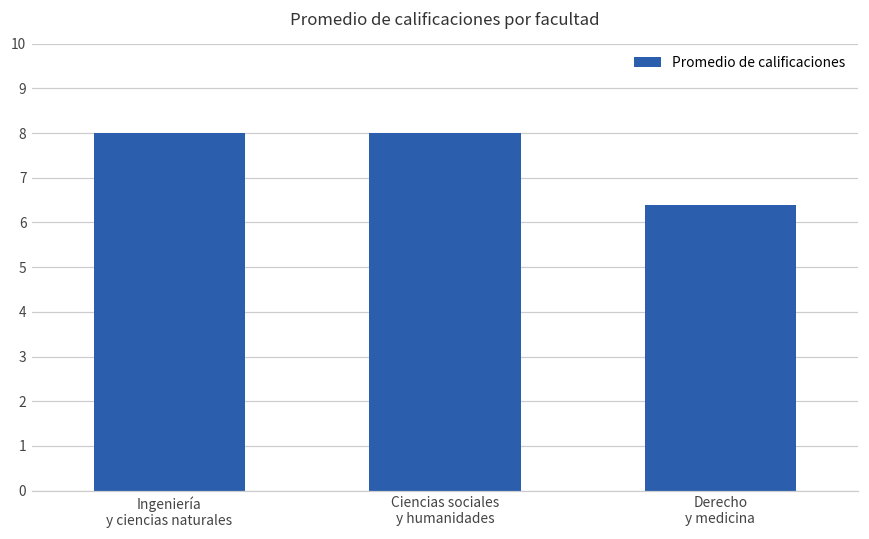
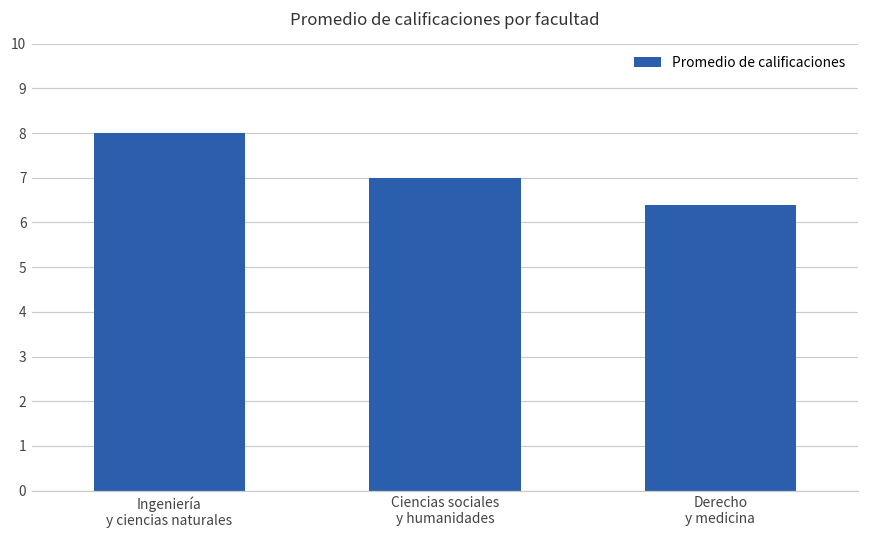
Ciencias sociales y humanidades: 8 -> 7
